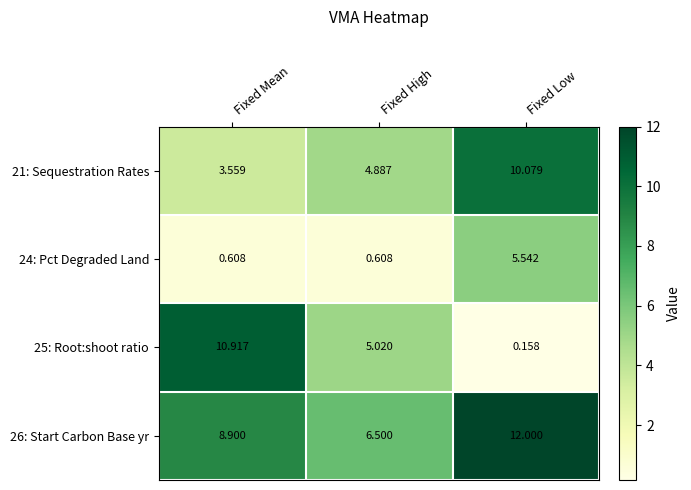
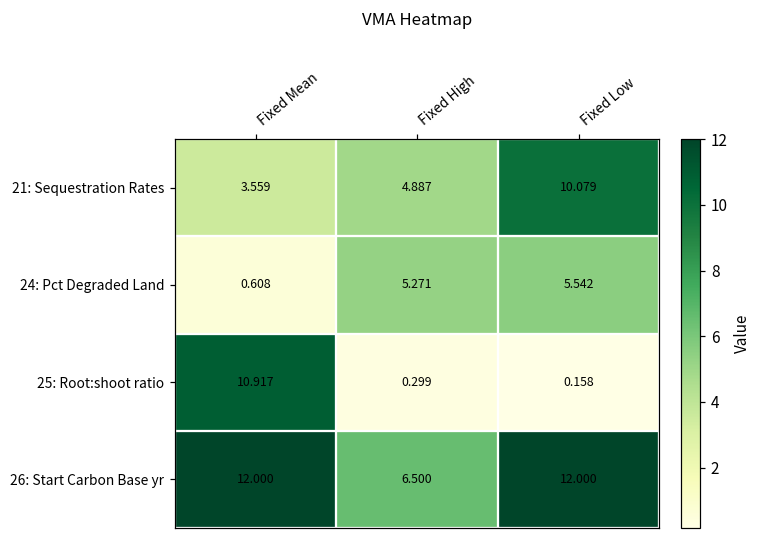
24: Pct Degraded Land, Fixed High: 0.608 -> 5.271
25: Root:shoot ratio, Fixed High: 5.020 -> 0.299
26: Start Carbon Base yr, Fixed Mean: 8.900 -> 12.000
